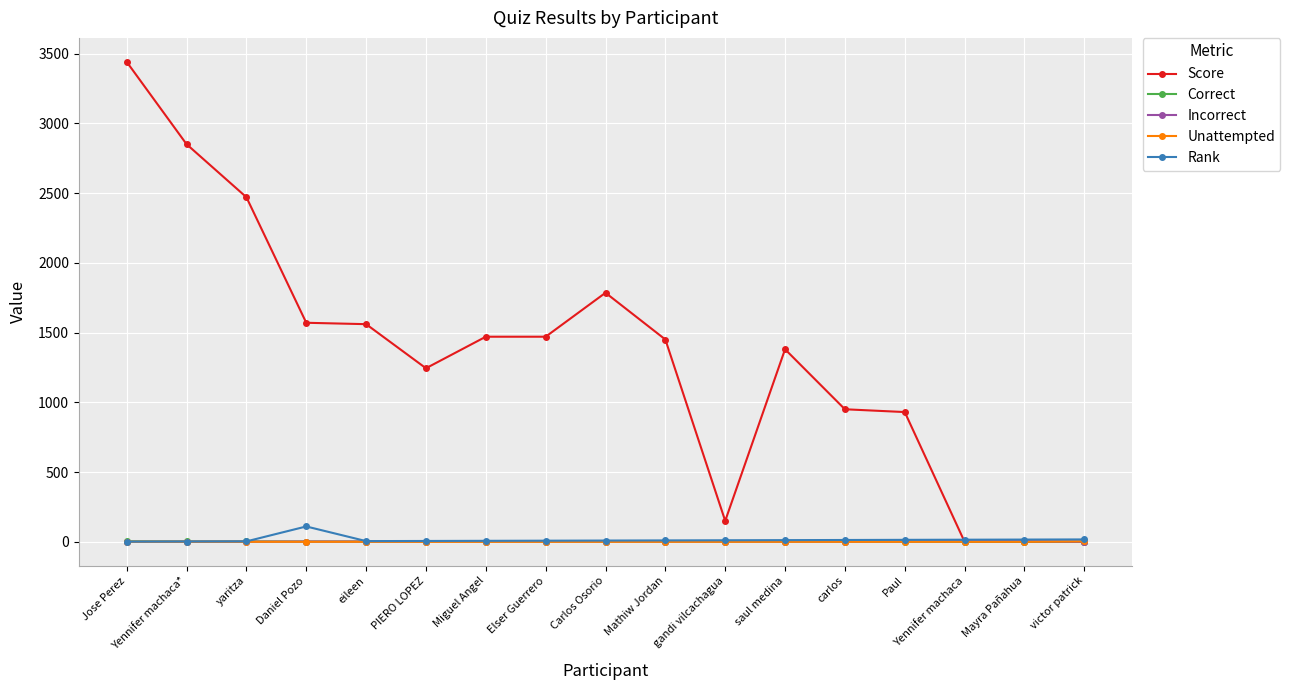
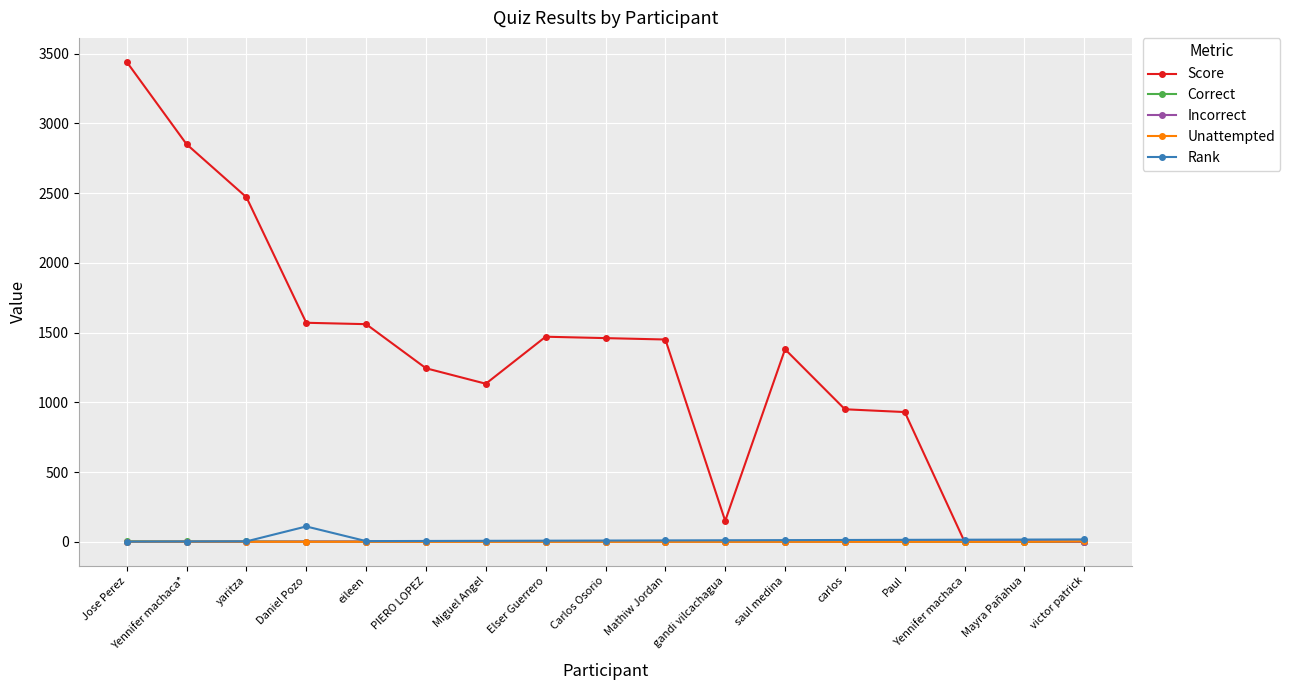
Score, Miguel Angel: 1470 -> 1130
Score, Carlos Osorio: 1790 -> 1460
